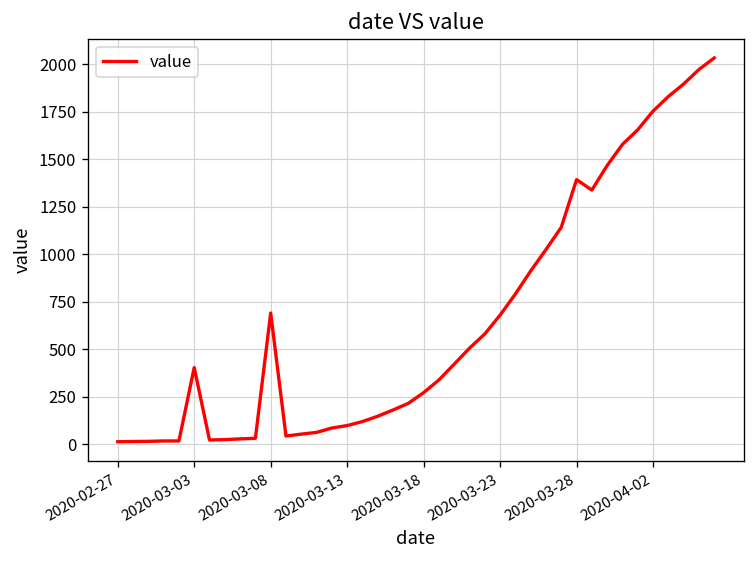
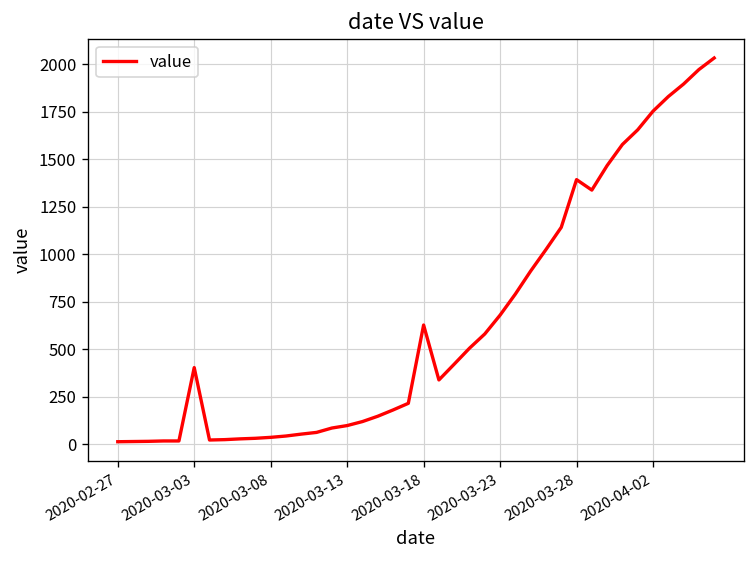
2020-03-08: 690 -> 40
2020-03-18: 270 -> 630
